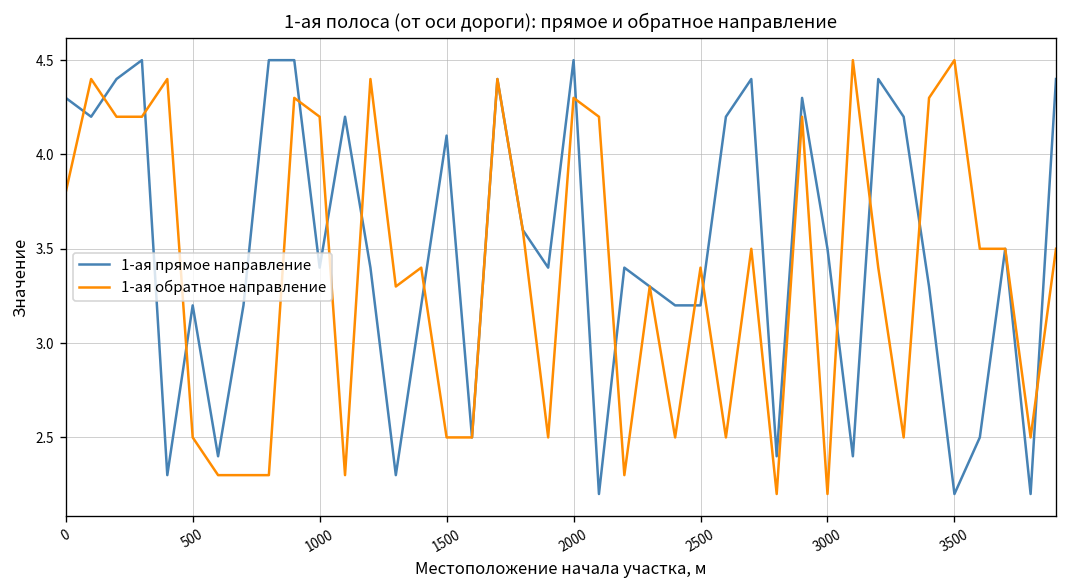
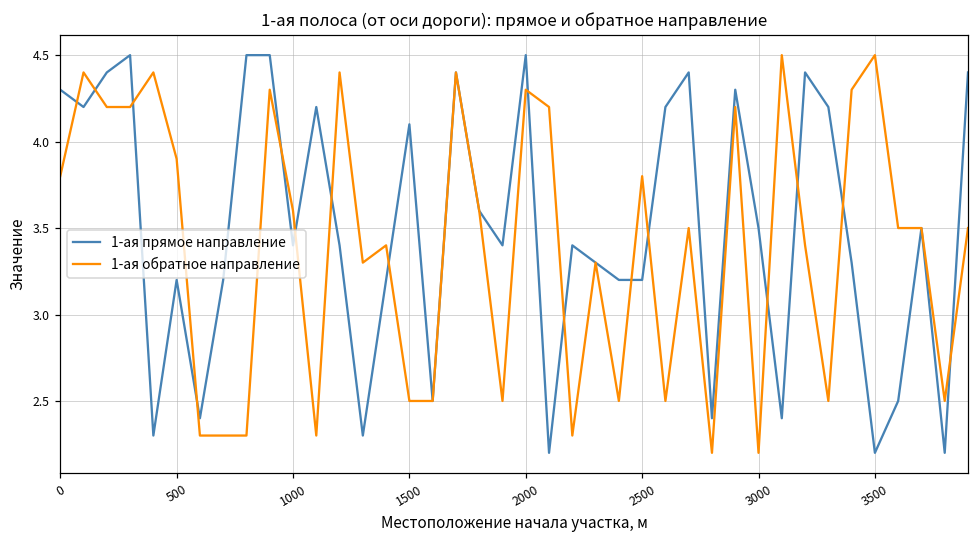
1-ая обратное направление, 500: 2.5 -> 3.9
1-ая обратное направление, 1000: 4.2 -> 3.6
1-ая обратное направление, 2500: 3.4 -> 3.8
